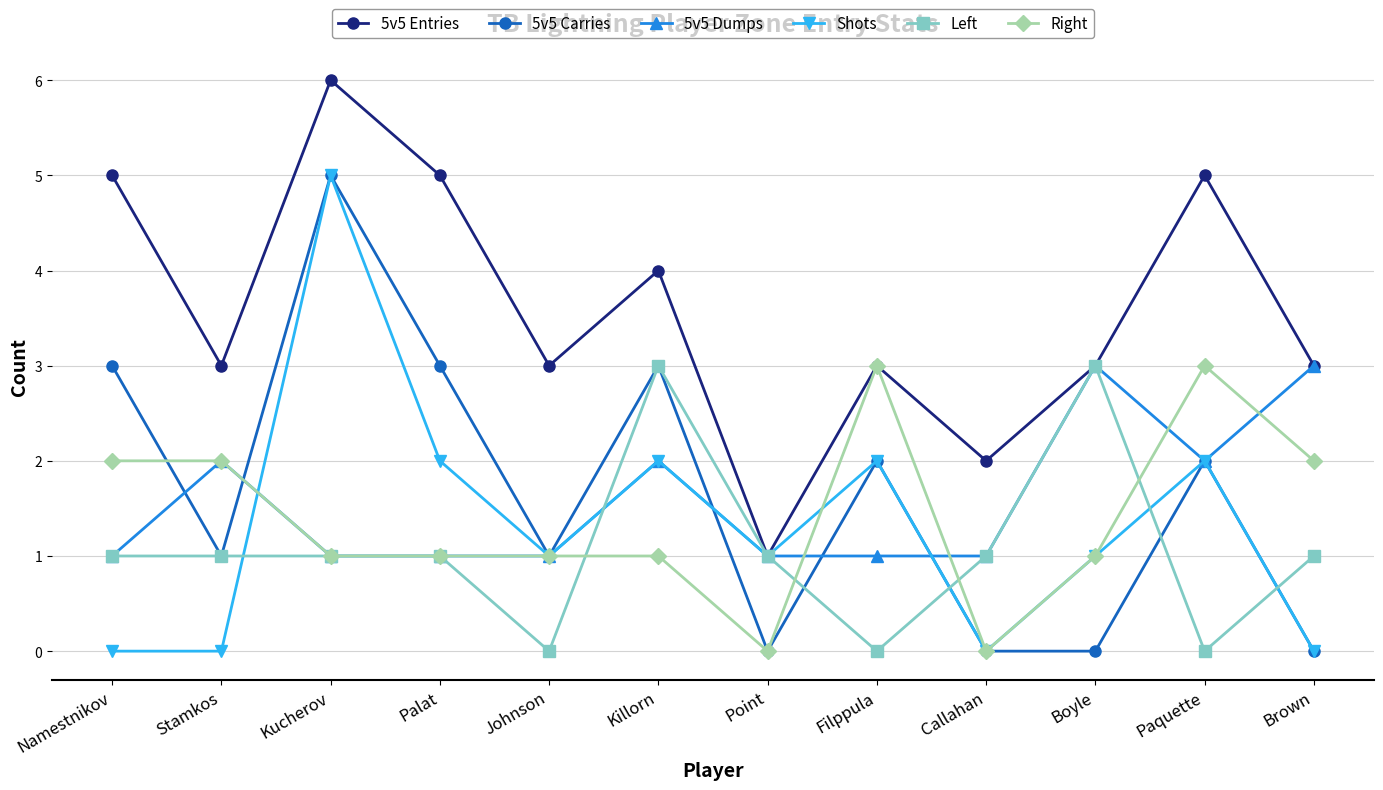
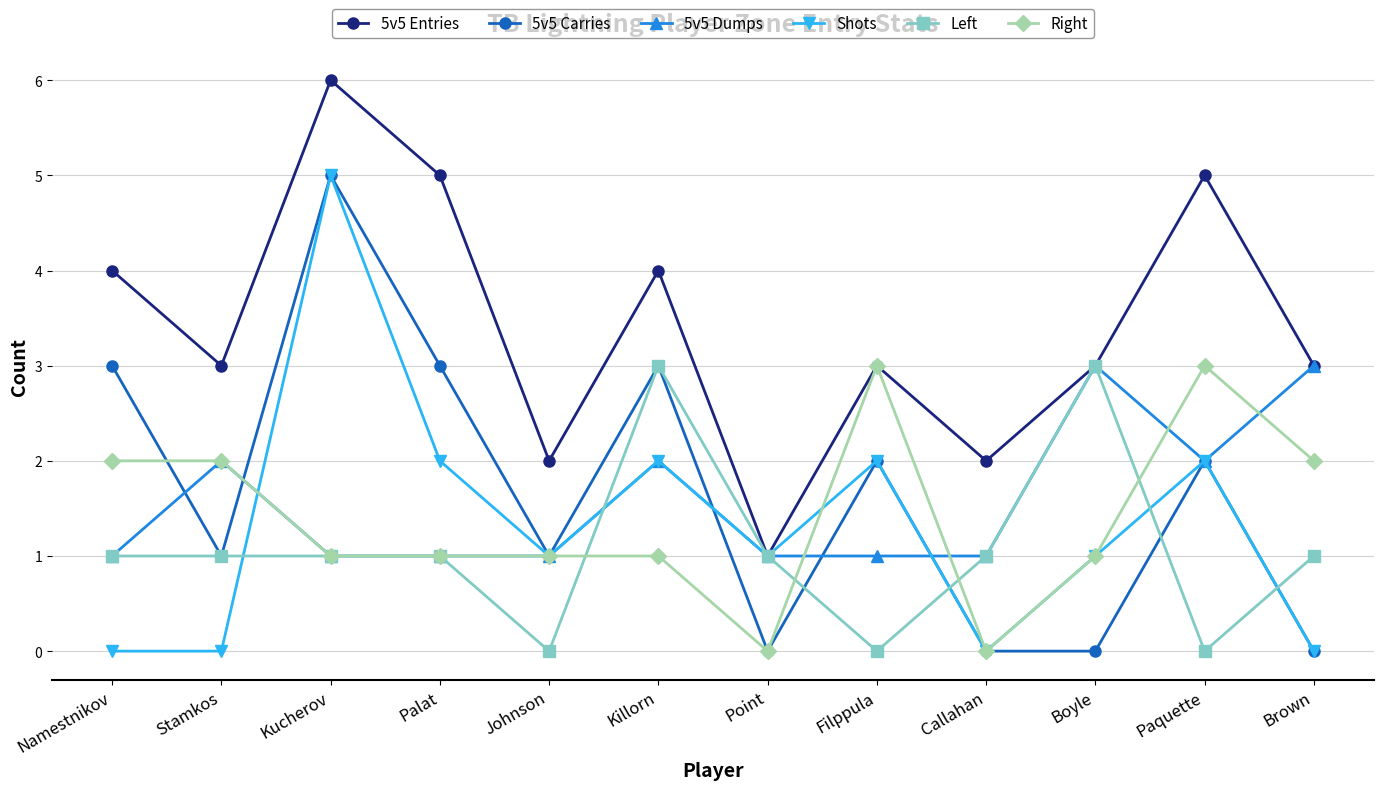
5v5 Entries, Namestnikov: 5 -> 4
5v5 Entries, Johnson: 3 -> 2
